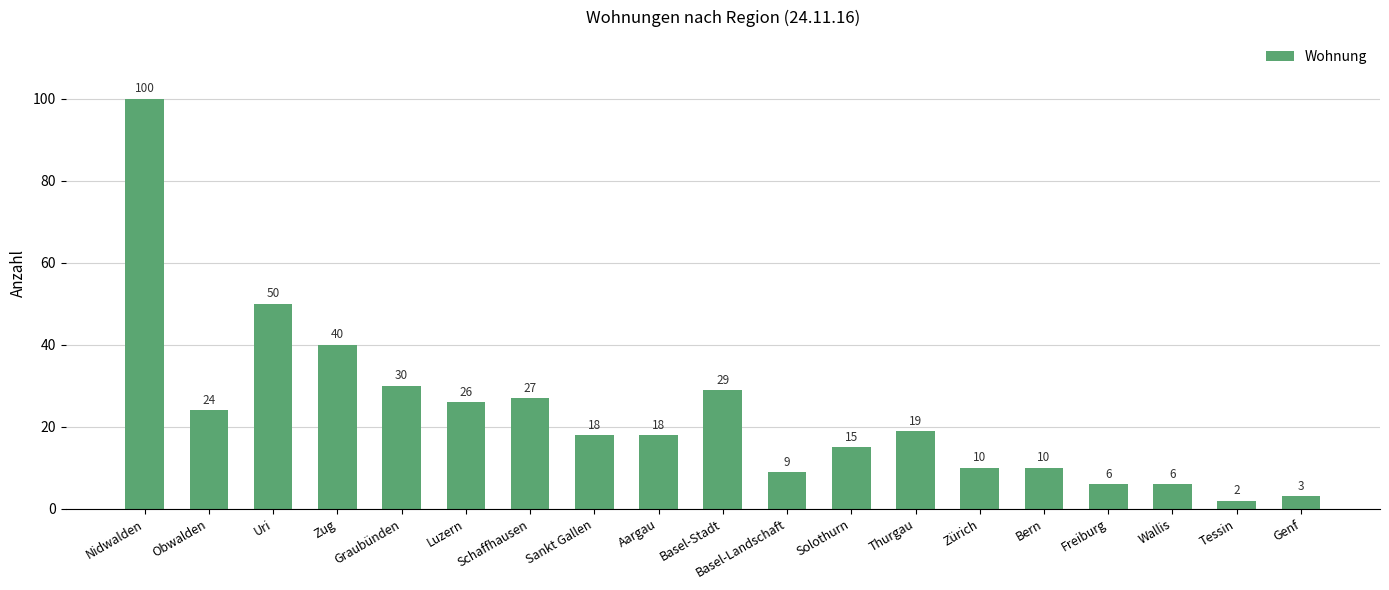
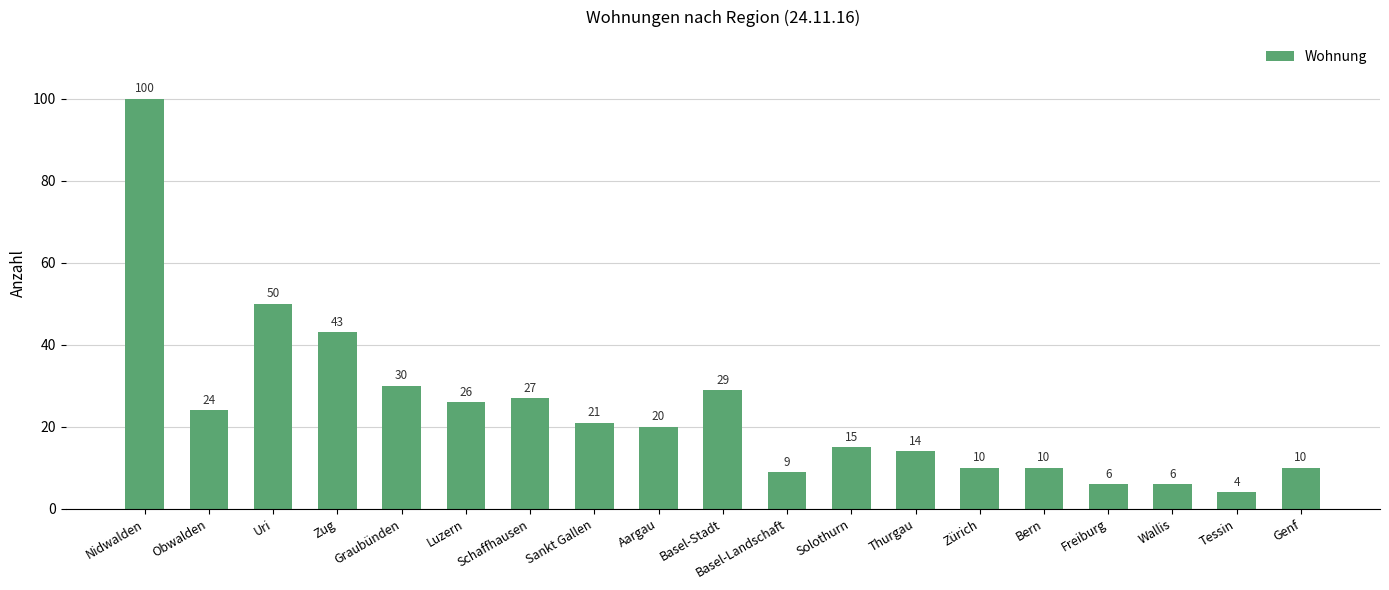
Zug: 40 -> 43
Sankt Gallen: 18 -> 21
Aargau: 18 -> 20
Thurgau: 19 -> 14
Tessin: 2 -> 4
Genf: 3 -> 10
